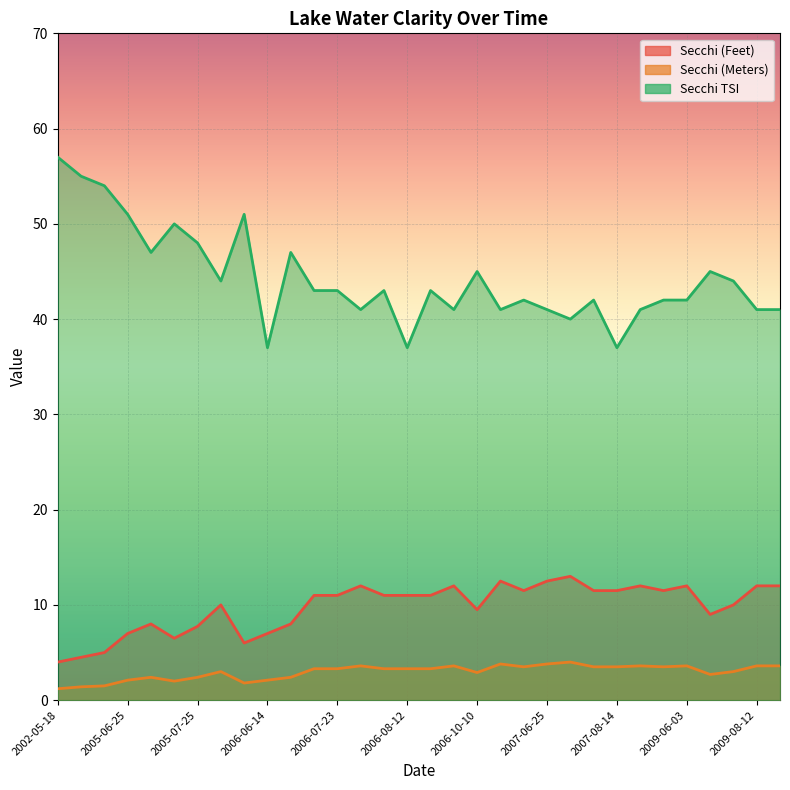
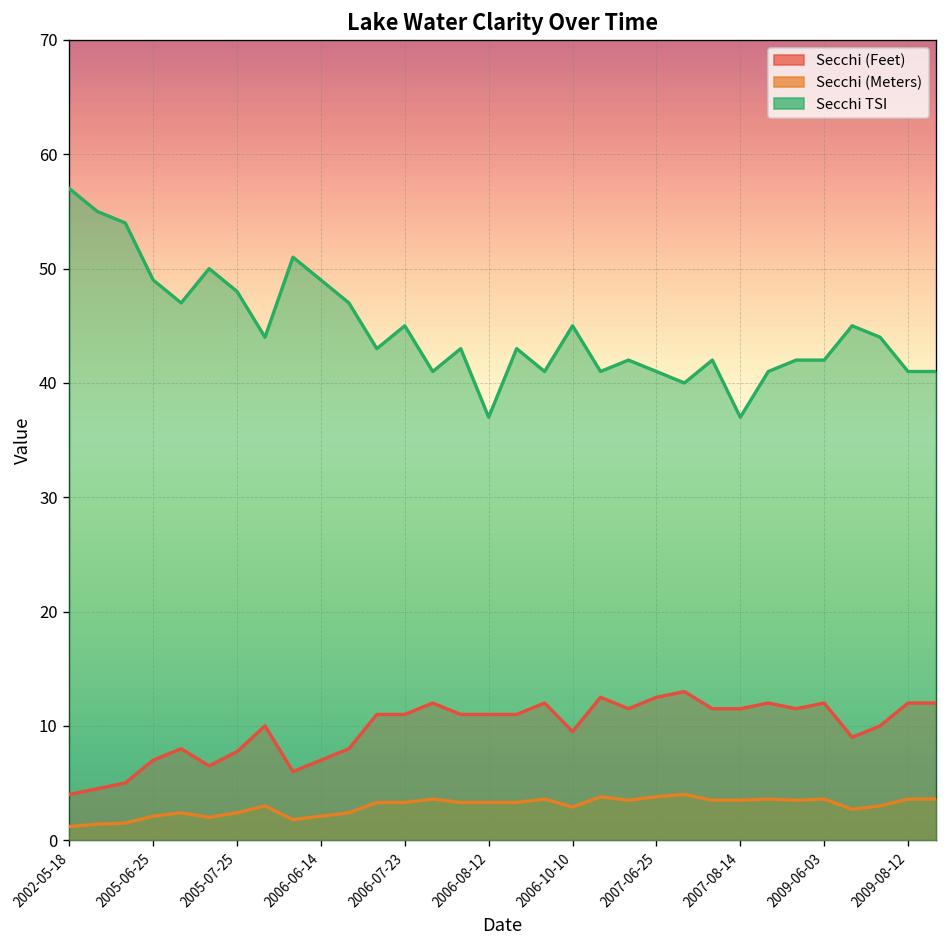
Secchi TSI, 2005-06-25: 51 -> 49
Secchi TSI, 2006-06-14: 37 -> 49
Secchi TSI, 2006-07-23: 43 -> 45
